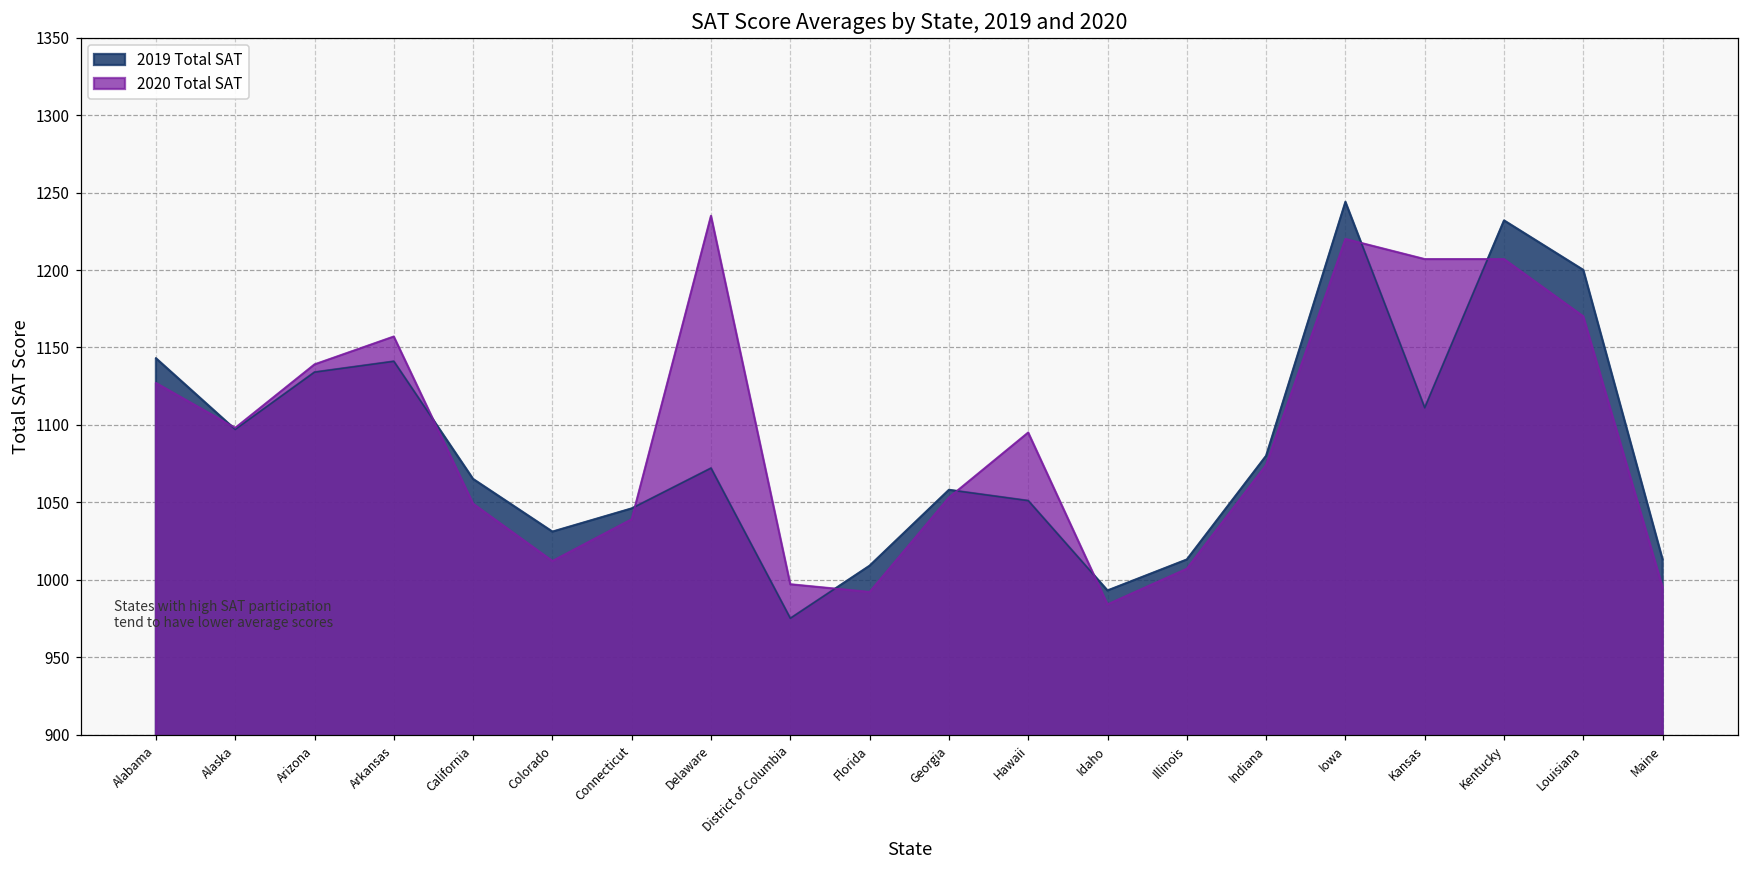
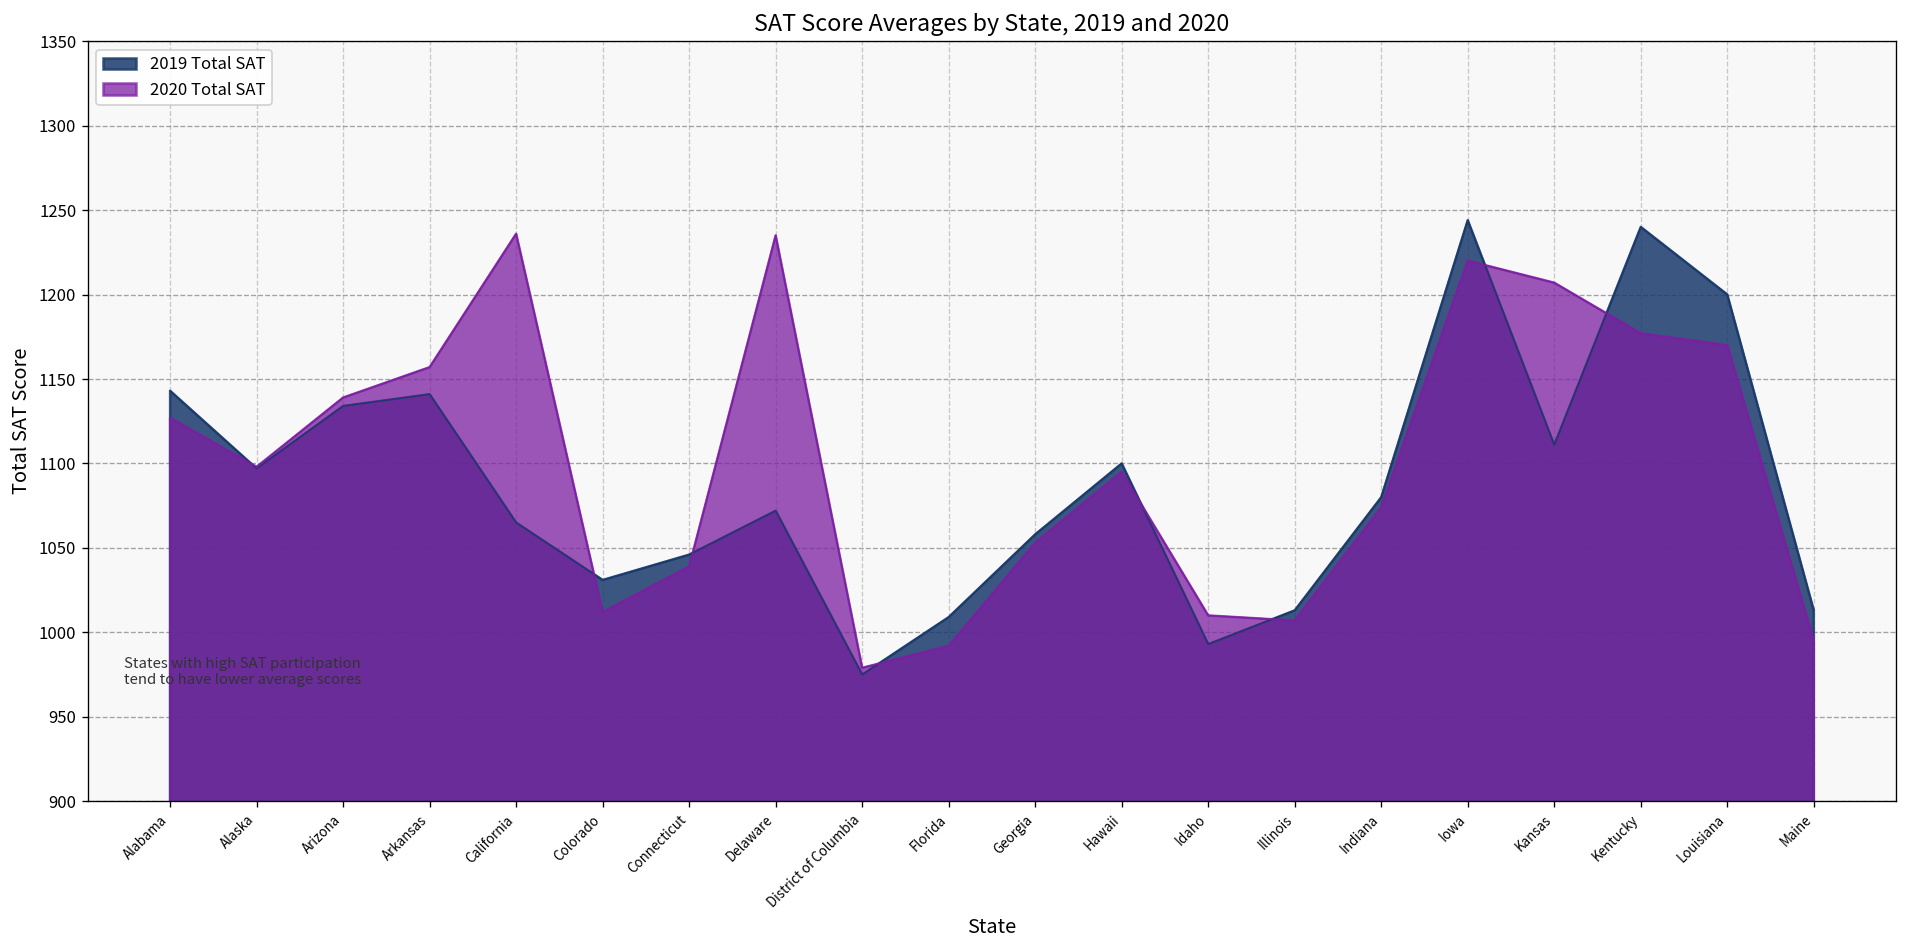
2020 Total SAT, California: 1049 -> 1236
2020 Total SAT, District of Columbia: 997 -> 979
2019 Total SAT, Hawaii: 1051 -> 1100
2020 Total SAT, Idaho: 984 -> 1010
2019 Total SAT, Kentucky: 1232 -> 1240
2020 Total SAT, Kentucky: 1207 -> 1177
